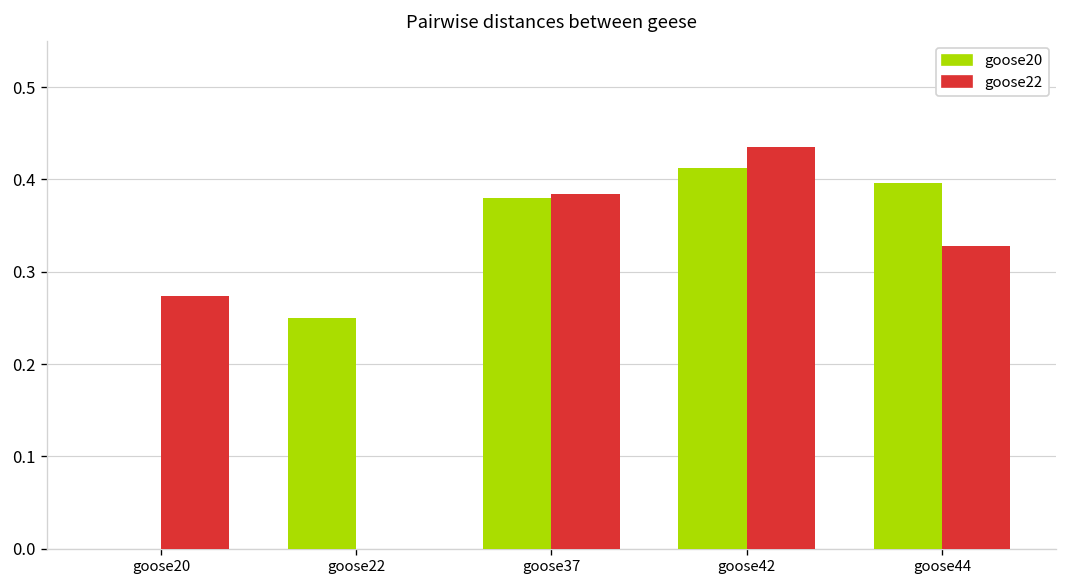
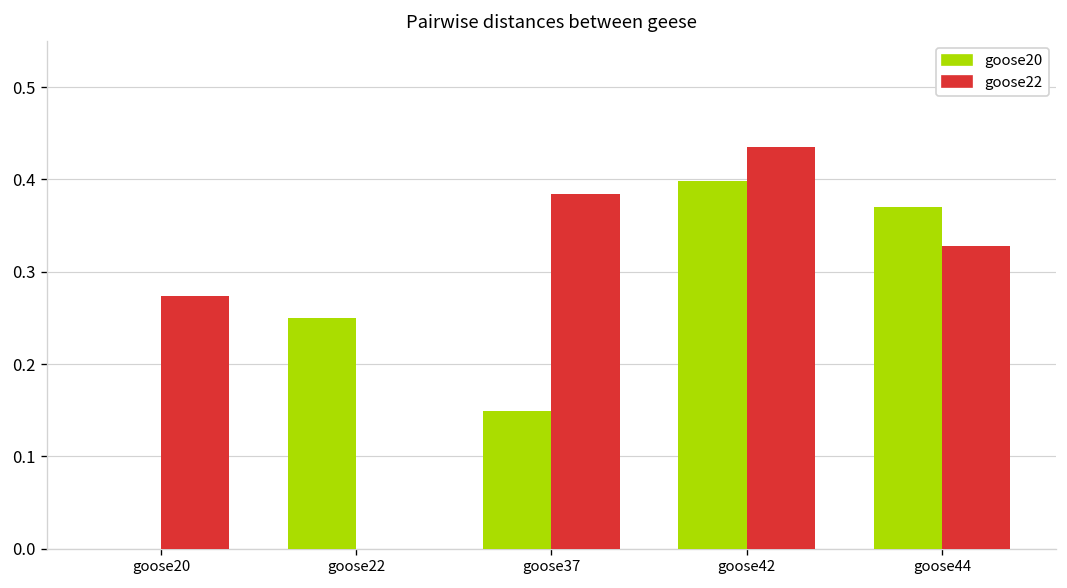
goose20, goose37: 0.38 -> 0.15
goose20, goose42: 0.41 -> 0.40
goose20, goose44: 0.40 -> 0.37
